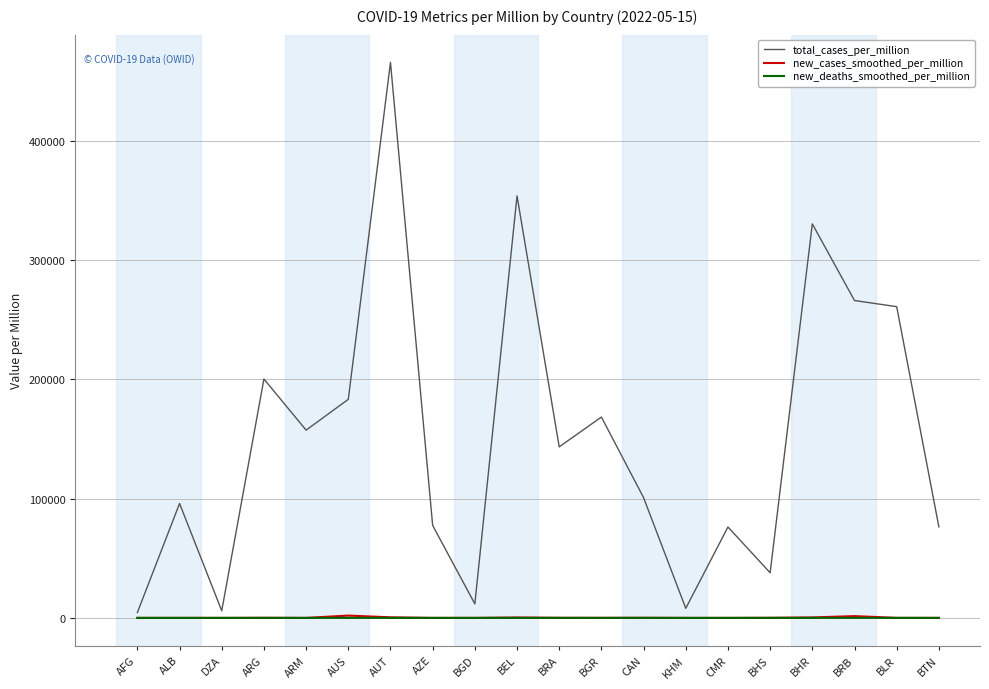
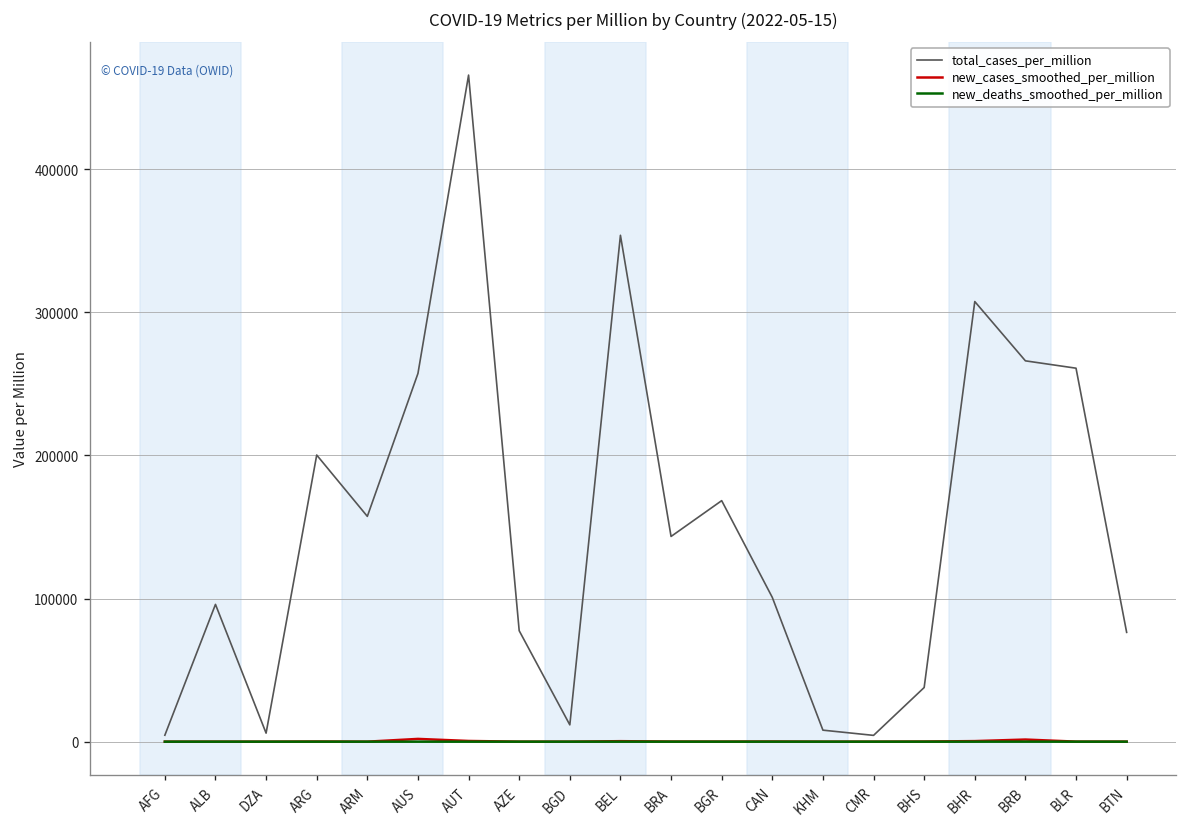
total_cases_per_million, AUS: 183000 -> 257000
total_cases_per_million, CMR: 76000 -> 4000
total_cases_per_million, BHR: 330000 -> 308000
